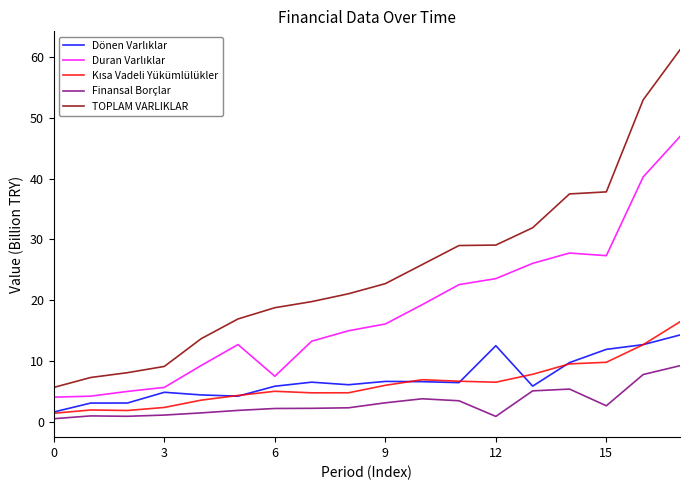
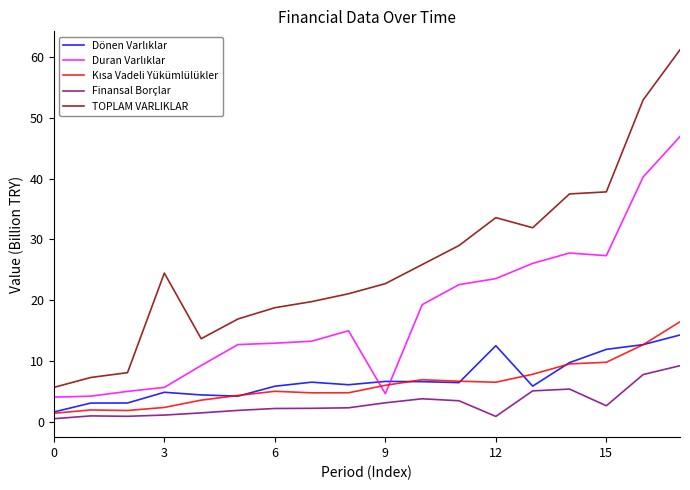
TOPLAM VARLIKLAR, 3: 9 -> 24
Duran Varlıklar, 6: 7 -> 13
Duran Varlıklar, 9: 16 -> 5
TOPLAM VARLIKLAR, 12: 29 -> 34
